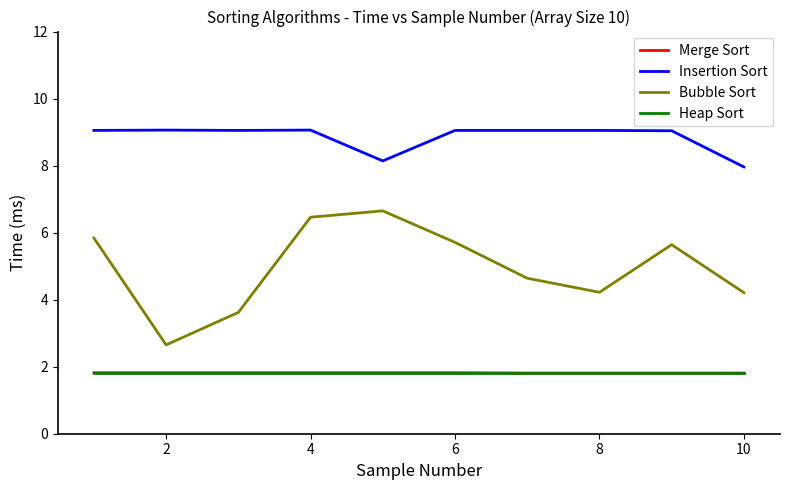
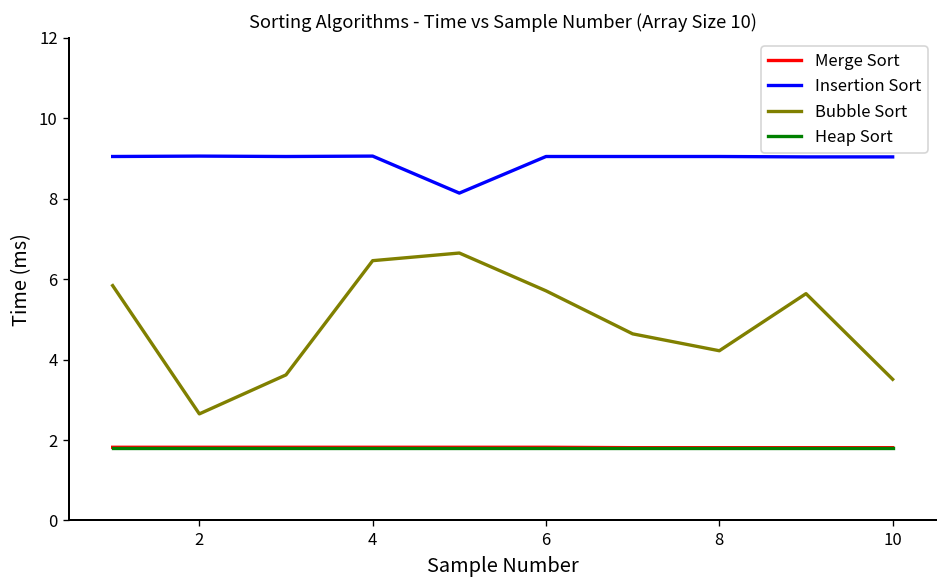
Insertion Sort, 10: 8.0 -> 9.0
Bubble Sort, 10: 4.2 -> 3.5
